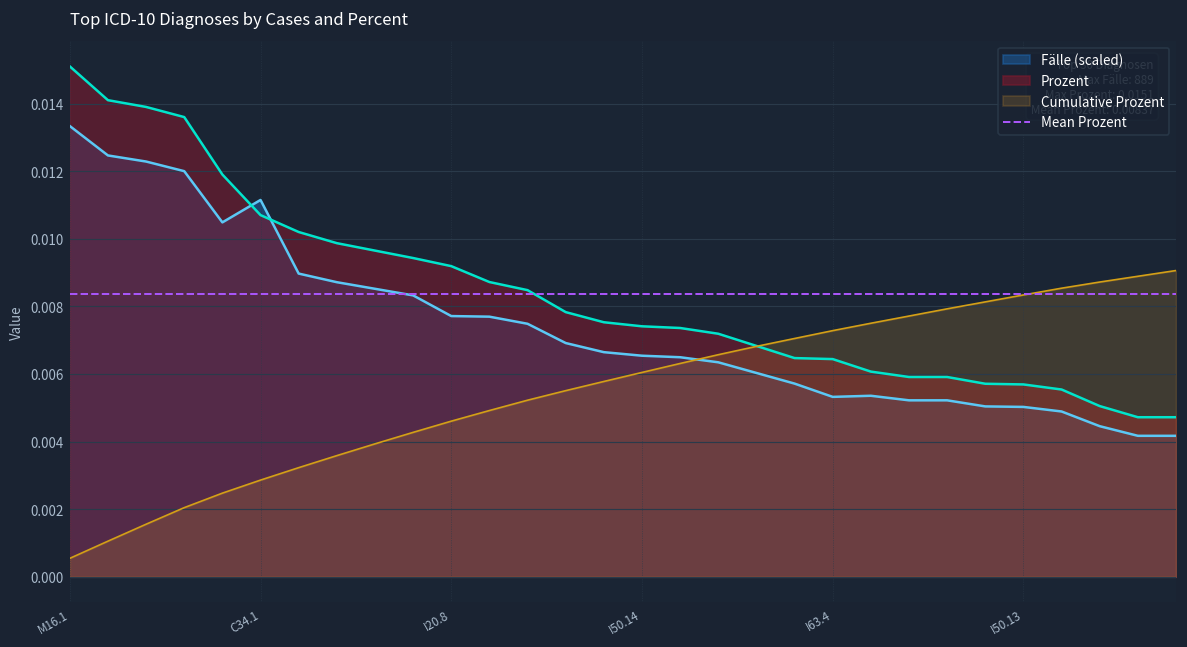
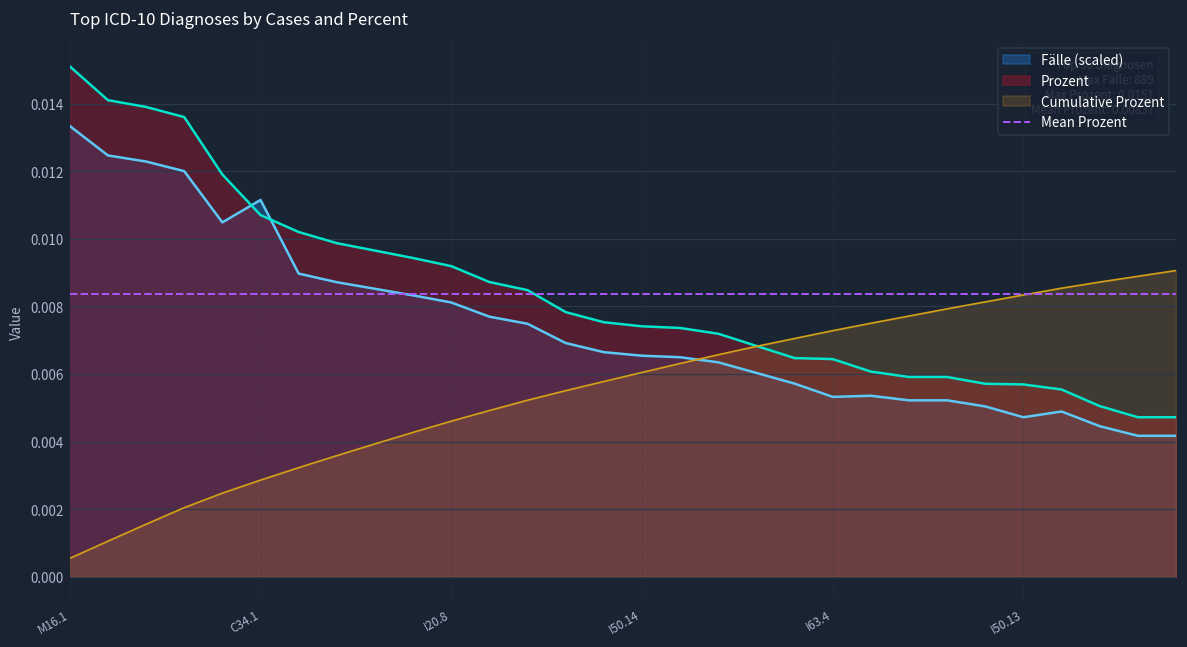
Fälle (scaled), I20.8: 0.0077 -> 0.0081
Fälle (scaled), I50.13: 0.0050 -> 0.0047
